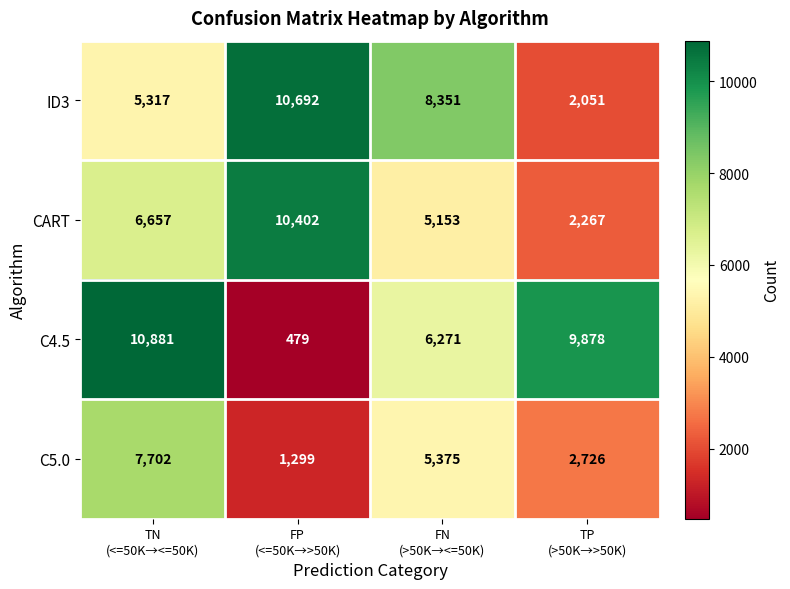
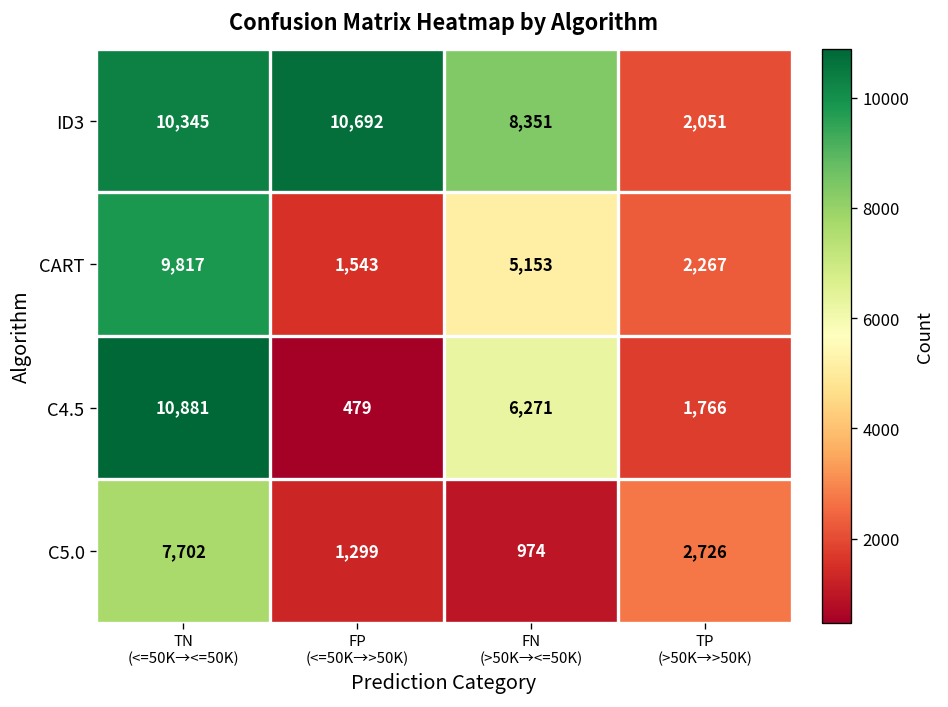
ID3, TN (<=50K→<=50K): 5,317 -> 10,345
CART, TN (<=50K→<=50K): 6,657 -> 9,817
CART, FP (<=50K→>50K): 10,402 -> 1,543
C4.5, TP (>50K→>50K): 9,878 -> 1,766
C5.0, FN (>50K→<=50K): 5,375 -> 974
